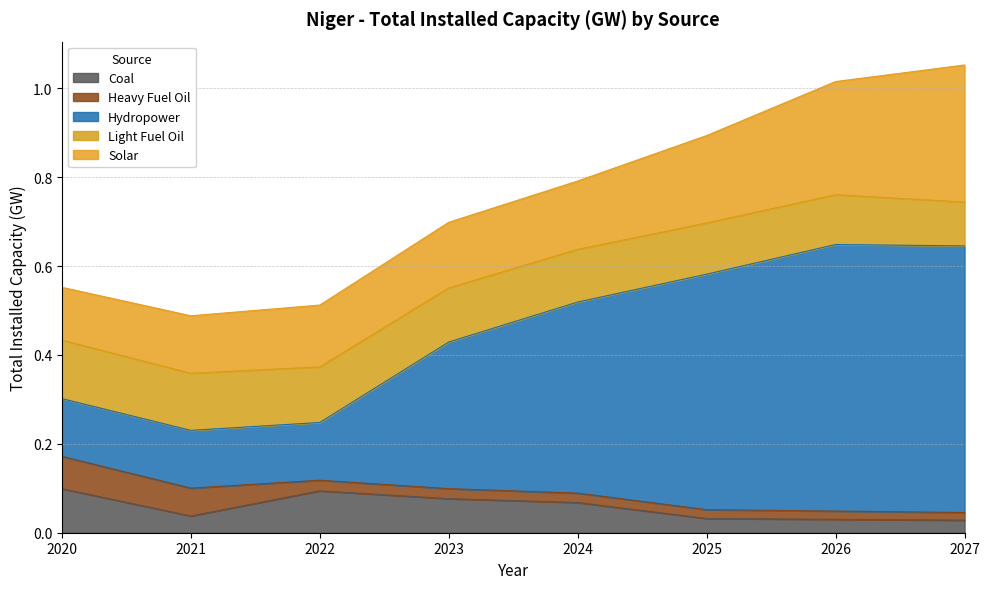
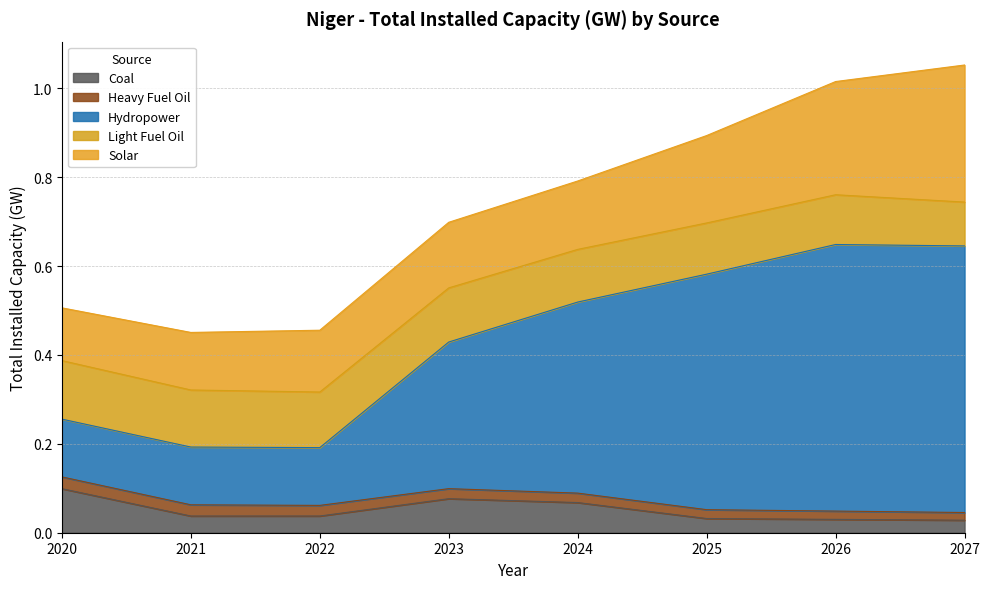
Heavy Fuel Oil, 2020: 0.07 -> 0.03
Heavy Fuel Oil, 2021: 0.06 -> 0.03
Coal, 2022: 0.09 -> 0.04
